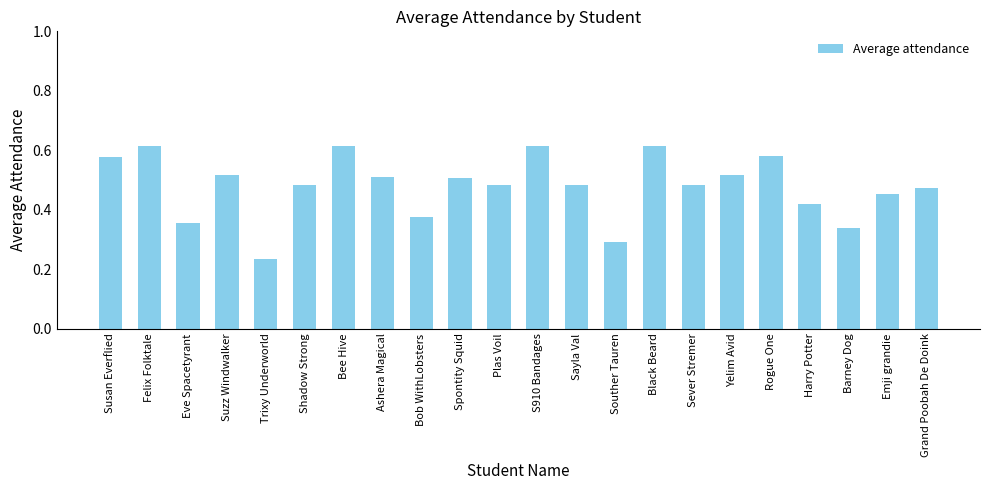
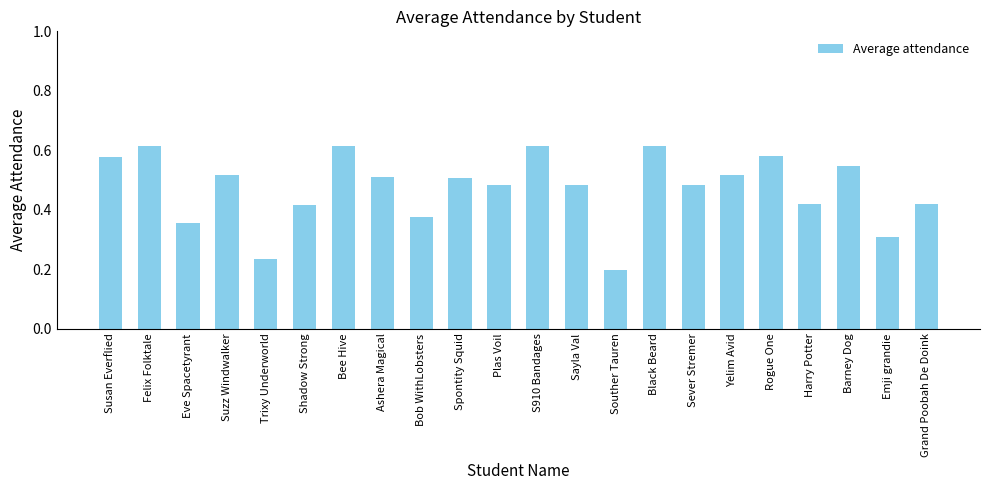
Shadow Strong: 0.48 -> 0.42
Souther Tauren: 0.29 -> 0.20
Barney Dog: 0.34 -> 0.55
Emji grandie: 0.45 -> 0.31
Grand Poobah De Doink: 0.47 -> 0.42
